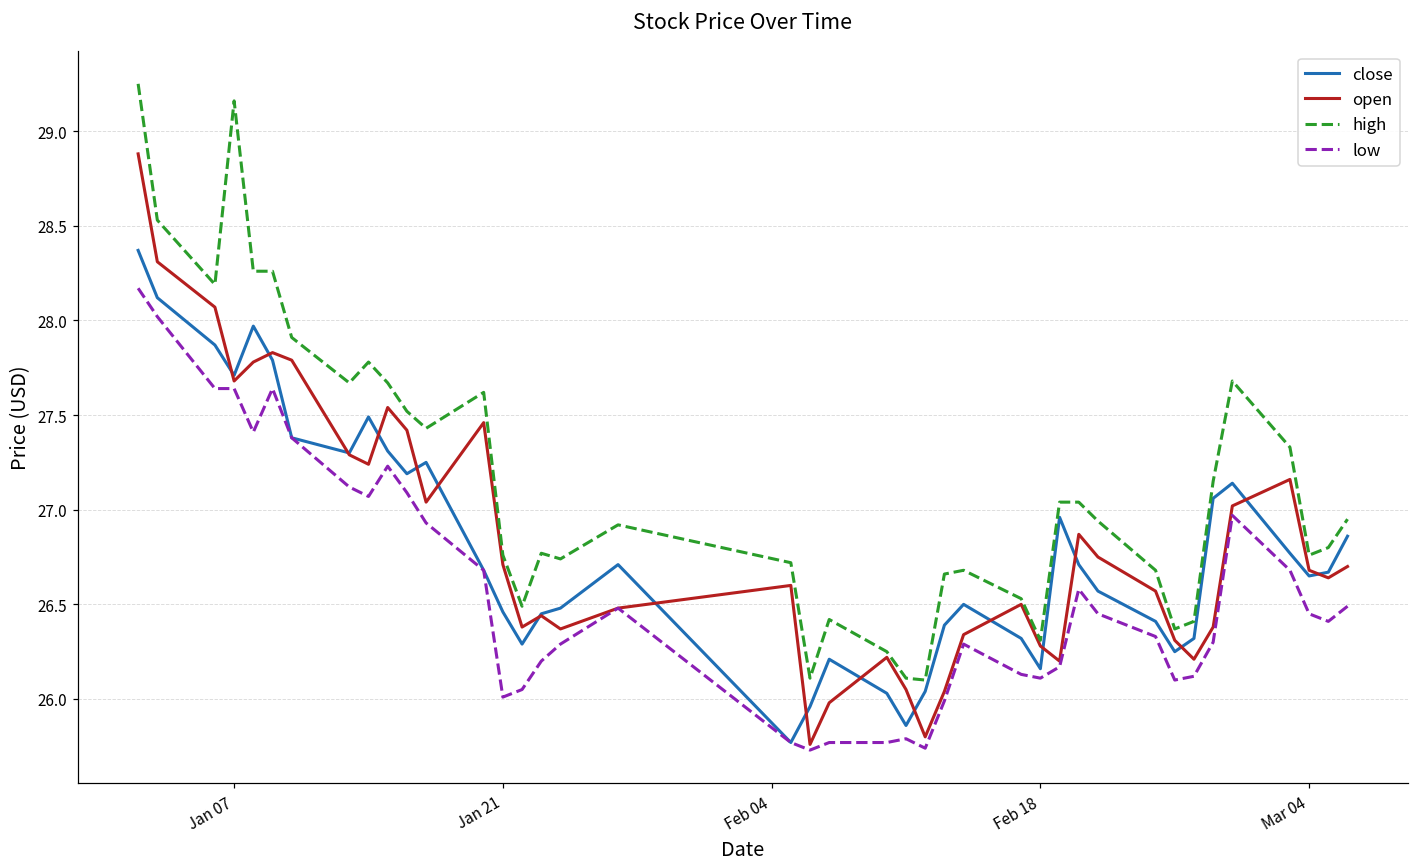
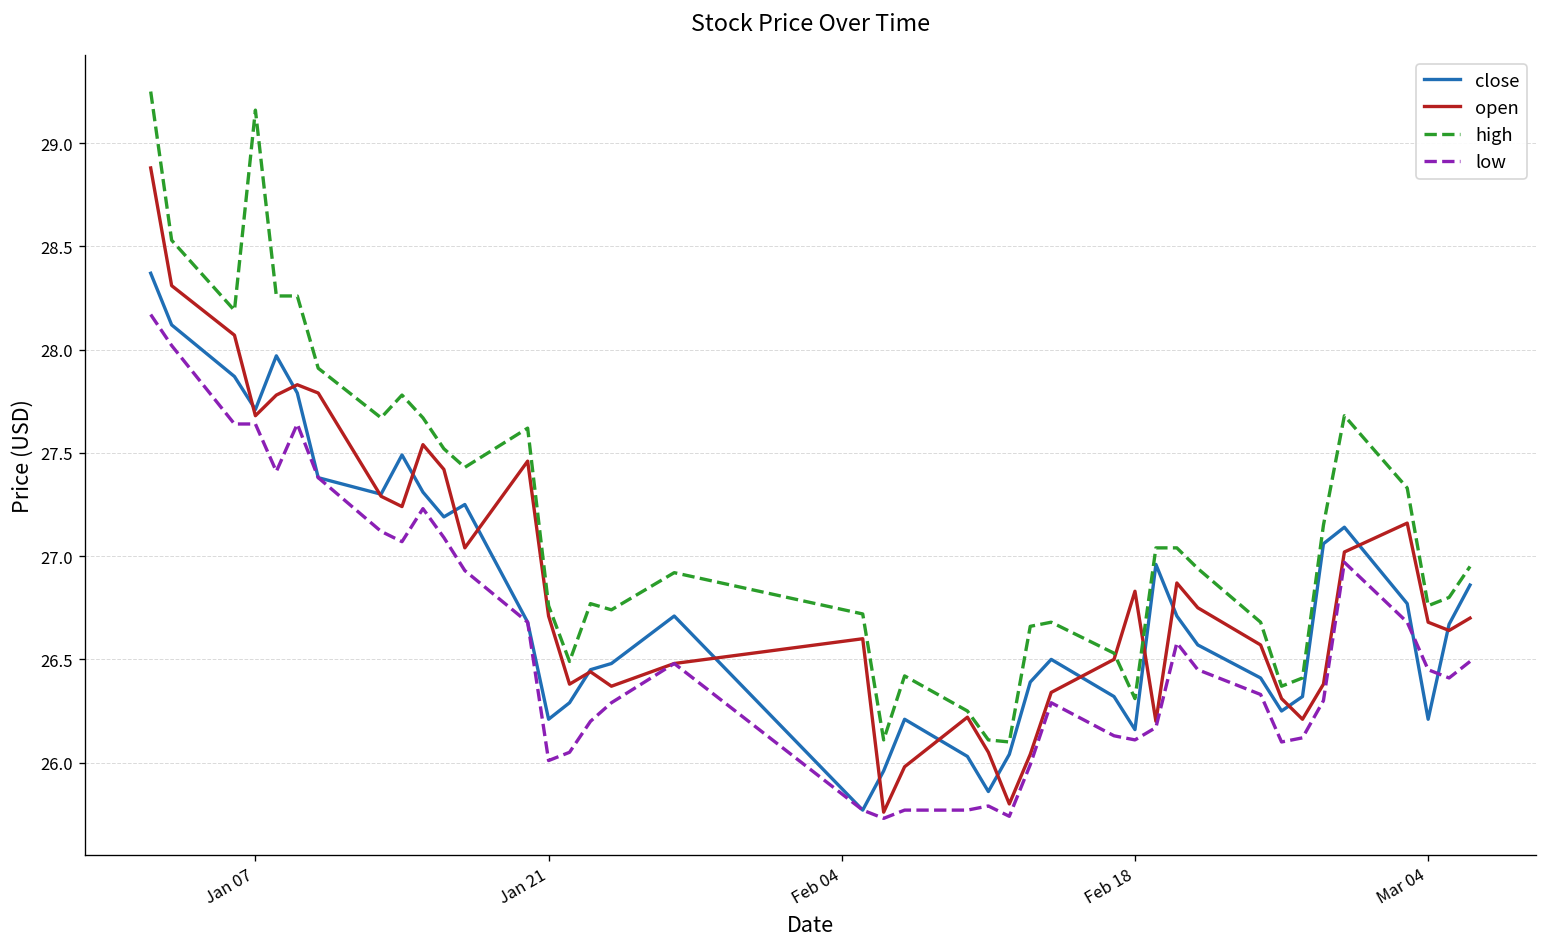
close, Jan 21: 26.46 -> 26.21
open, Feb 18: 26.28 -> 26.83
close, Mar 04: 26.65 -> 26.21
